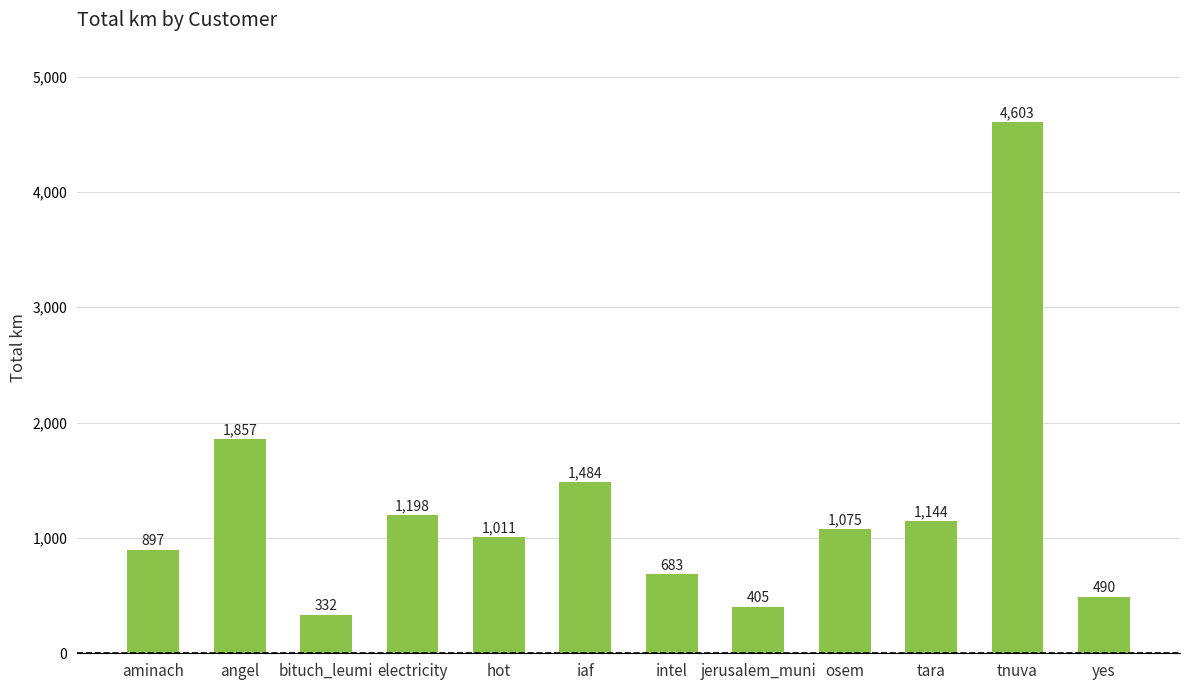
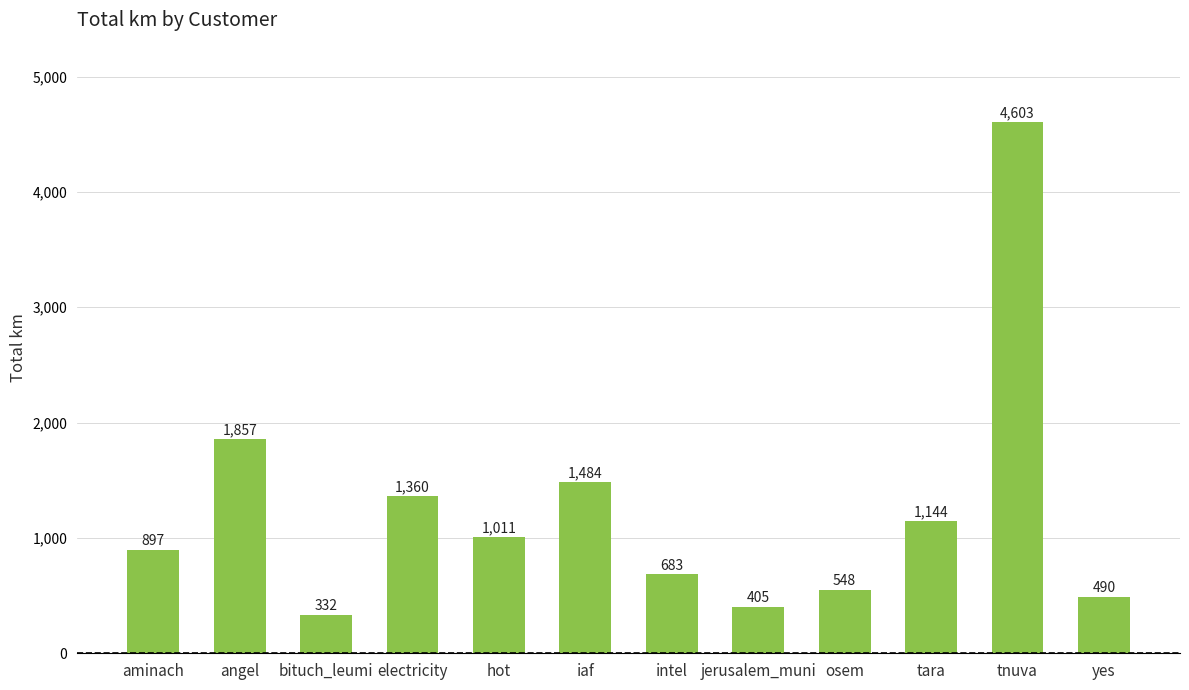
electricity: 1,198 -> 1,360
osem: 1,075 -> 548
